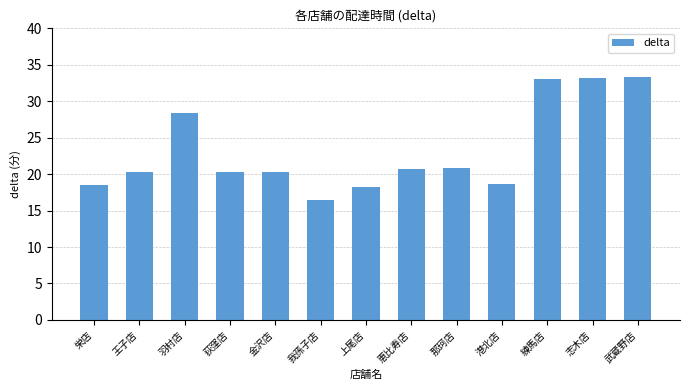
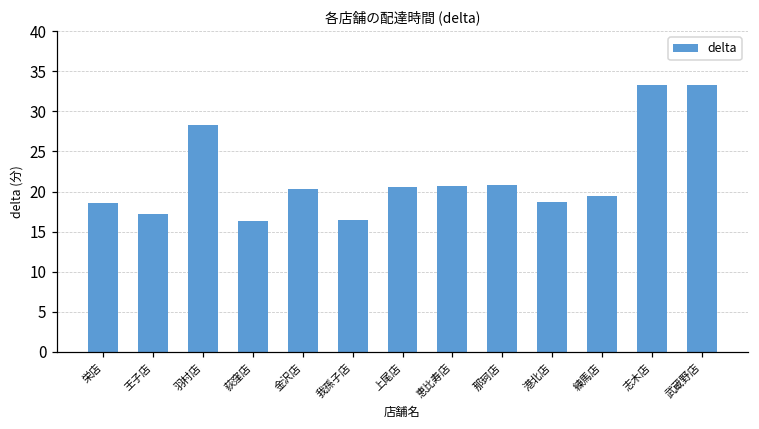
王子店: 20 -> 17
荻窪店: 20 -> 16
上尾店: 18 -> 21
練馬店: 33 -> 19
